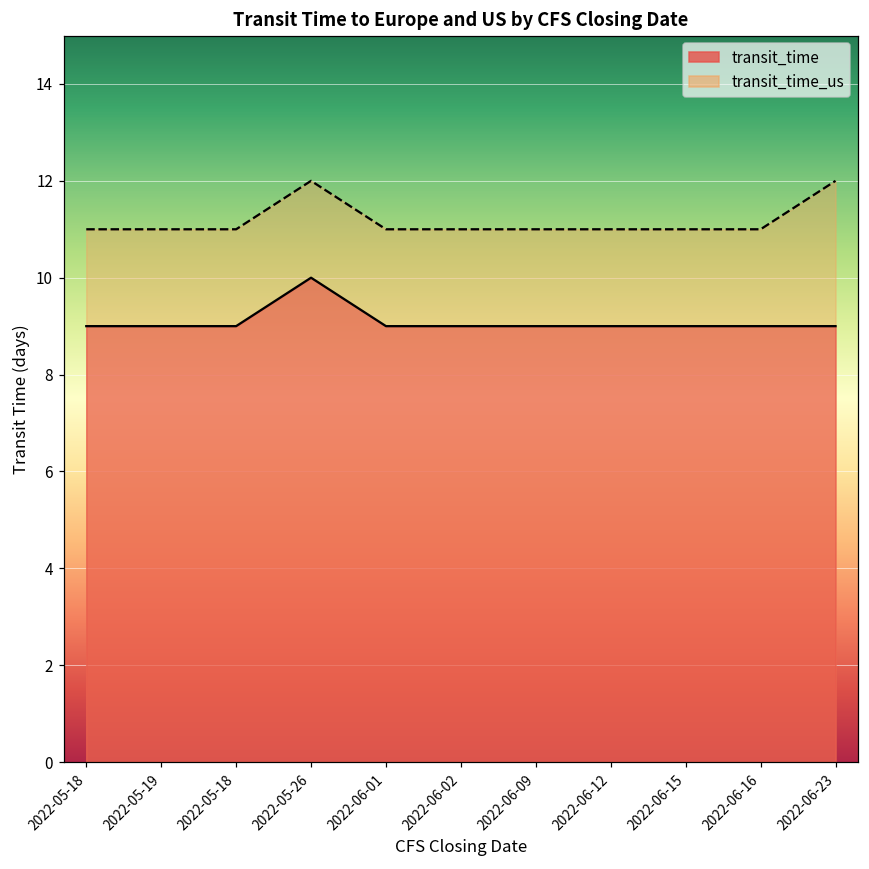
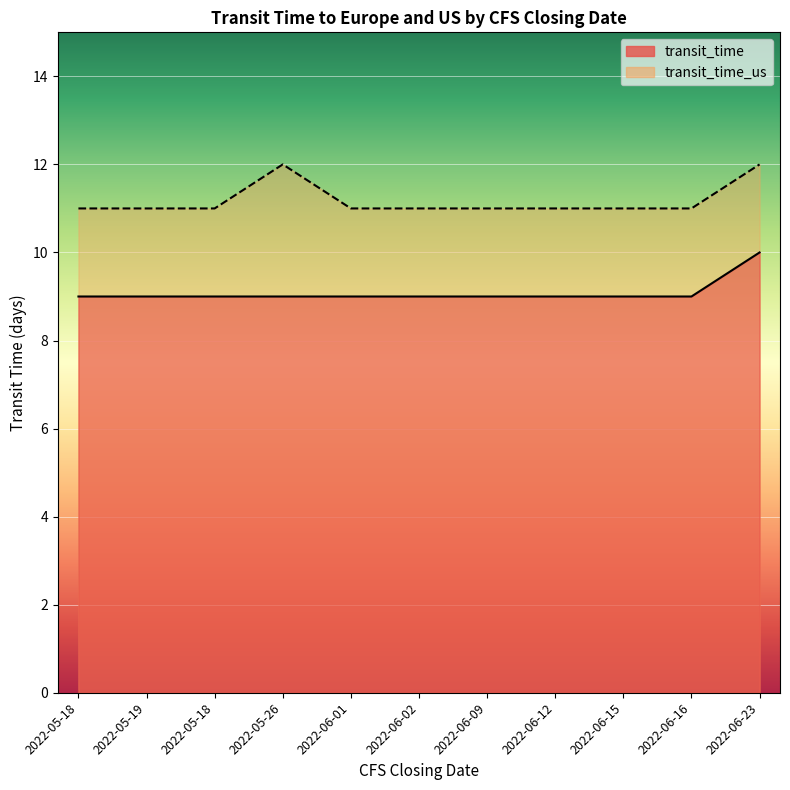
transit_time, 2022-05-26: 10 -> 9
transit_time, 2022-06-23: 9 -> 10
